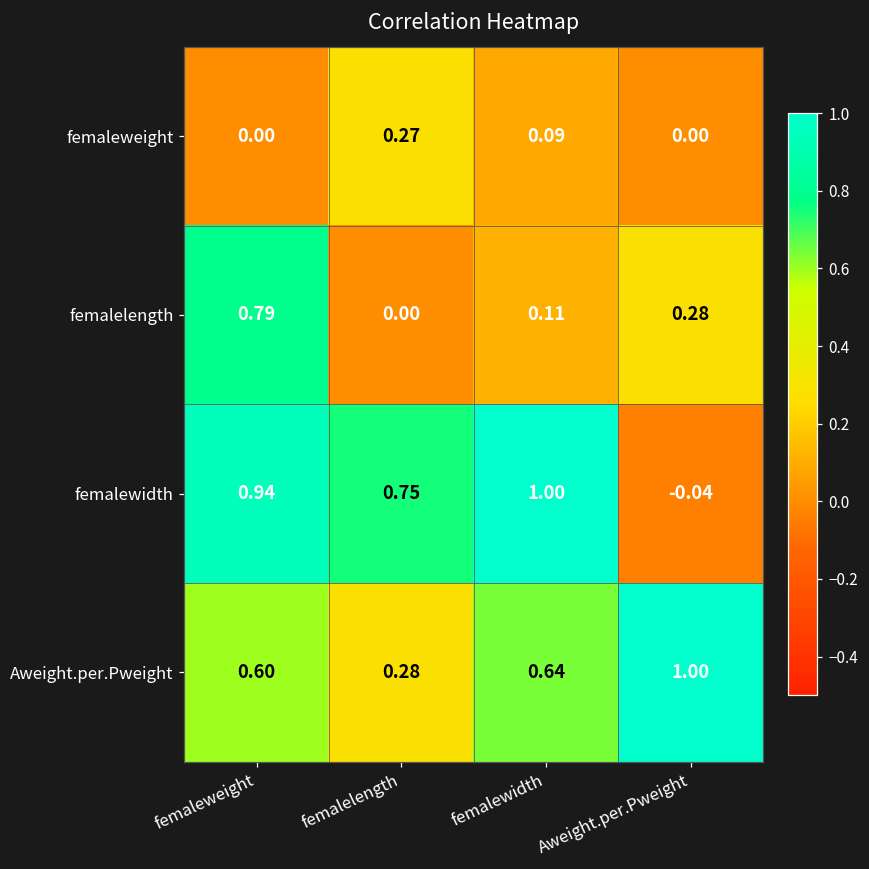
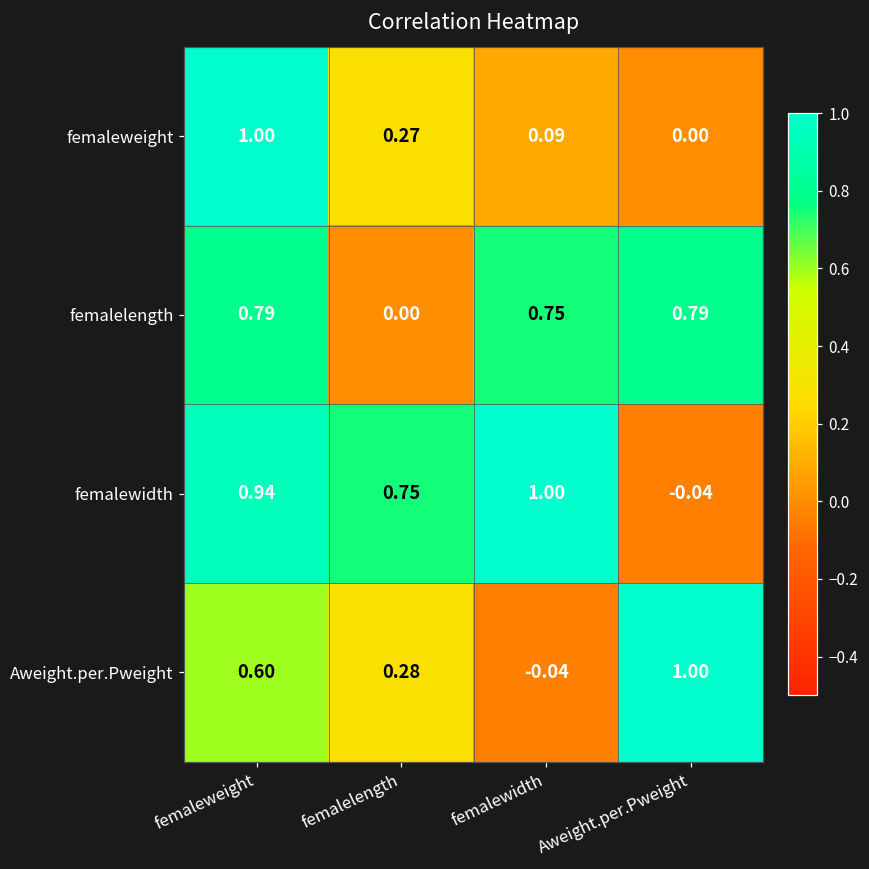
femaleweight, femaleweight: 0.00 -> 1.00
femalelength, femalewidth: 0.11 -> 0.75
femalelength, Aweight.per.Pweight: 0.28 -> 0.79
Aweight.per.Pweight, femalewidth: 0.64 -> -0.04
